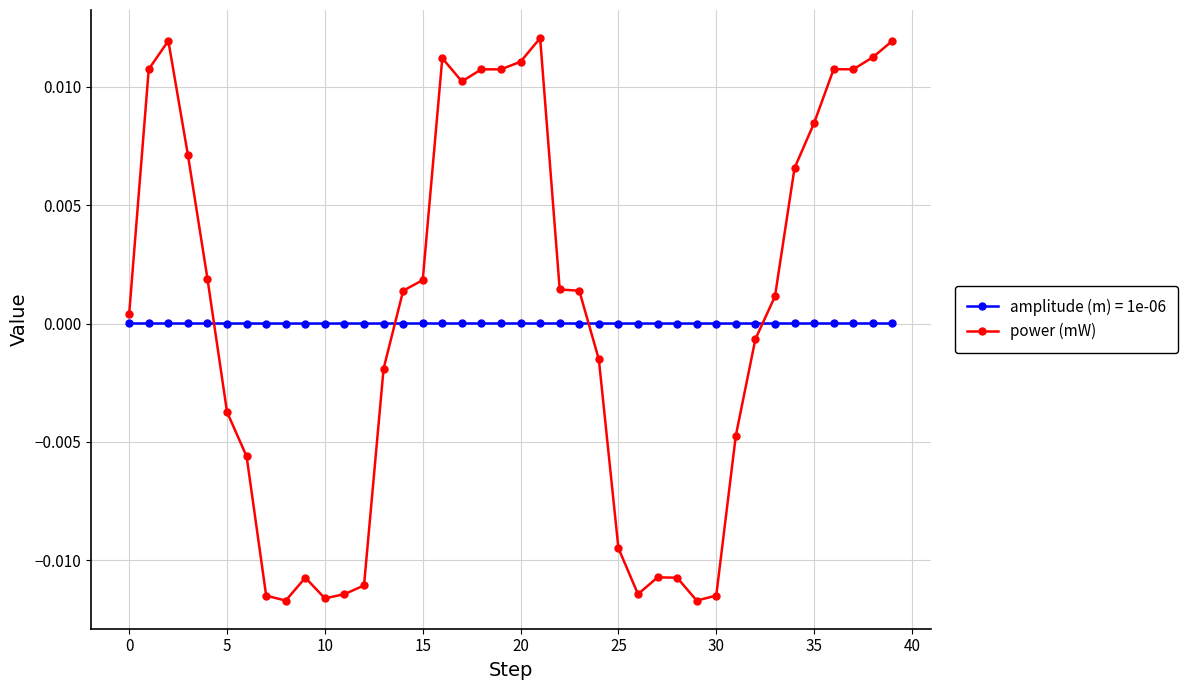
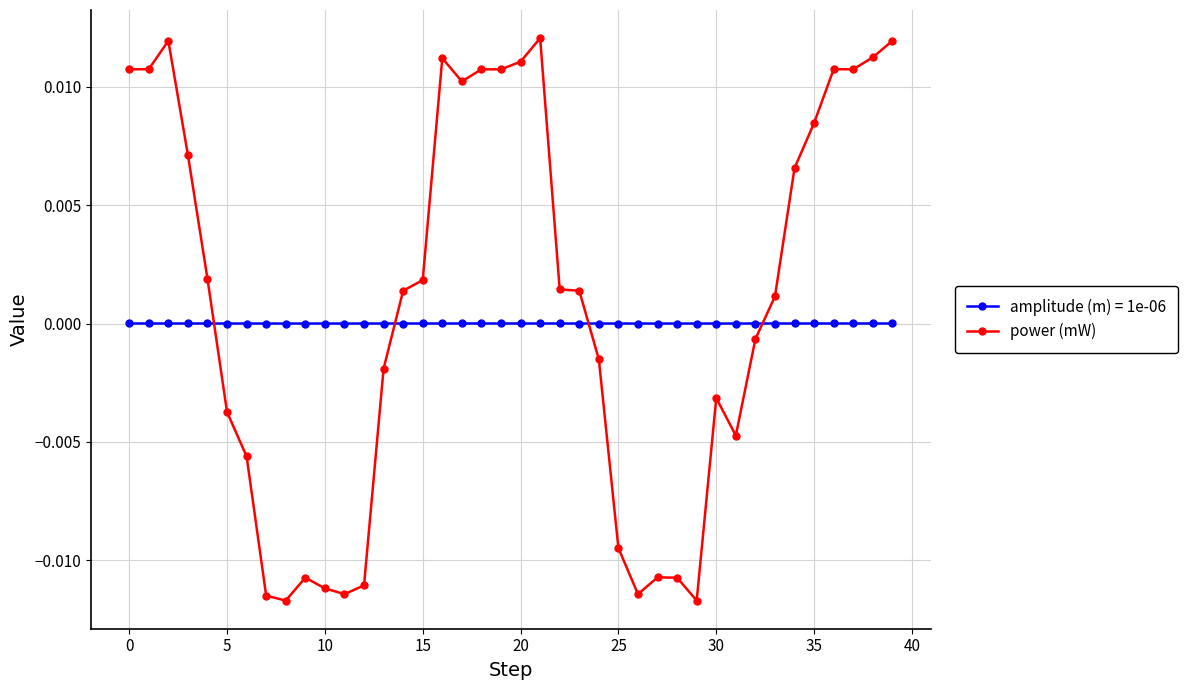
power (mW), 0: 0.0004 -> 0.0107
power (mW), 10: -0.0116 -> -0.0112
power (mW), 30: -0.0115 -> -0.0032
